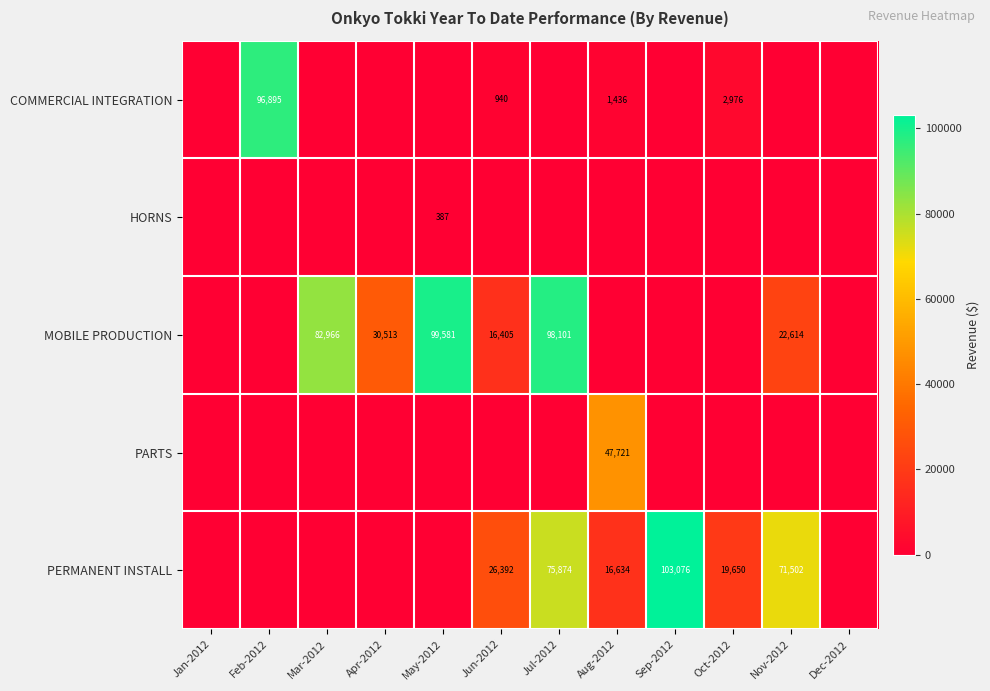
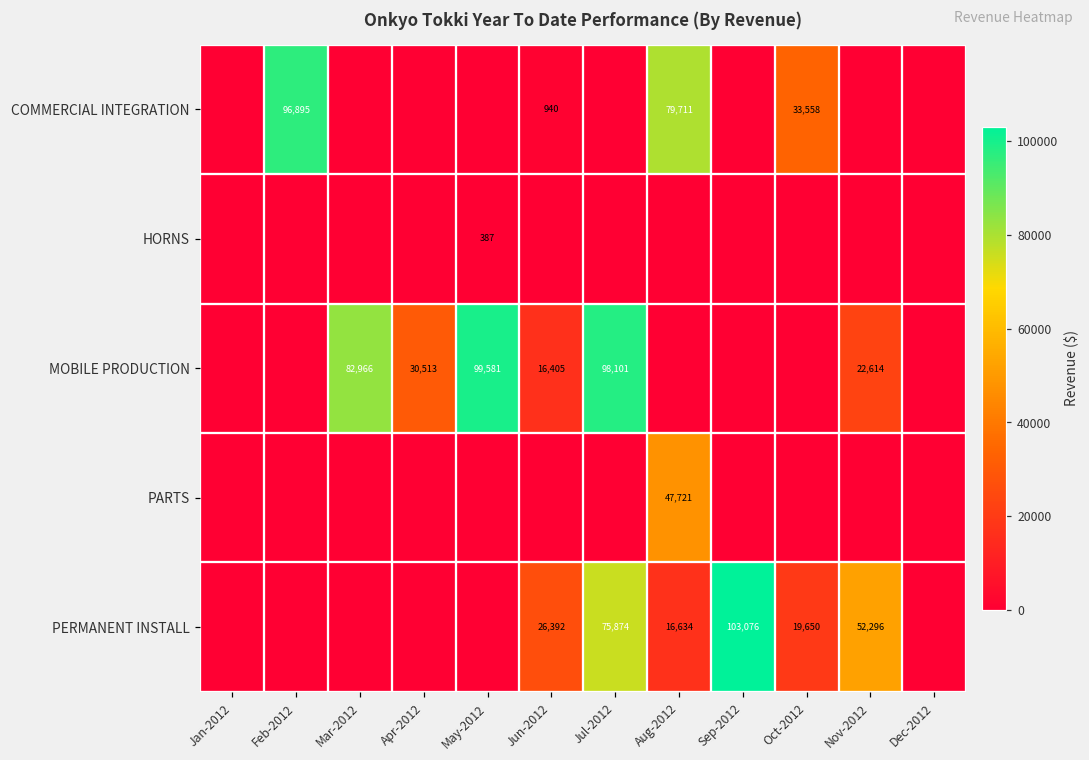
COMMERCIAL INTEGRATION, Aug-2012: 1,436 -> 79,711
COMMERCIAL INTEGRATION, Oct-2012: 2,976 -> 33,558
PERMANENT INSTALL, Nov-2012: 71,502 -> 52,296
